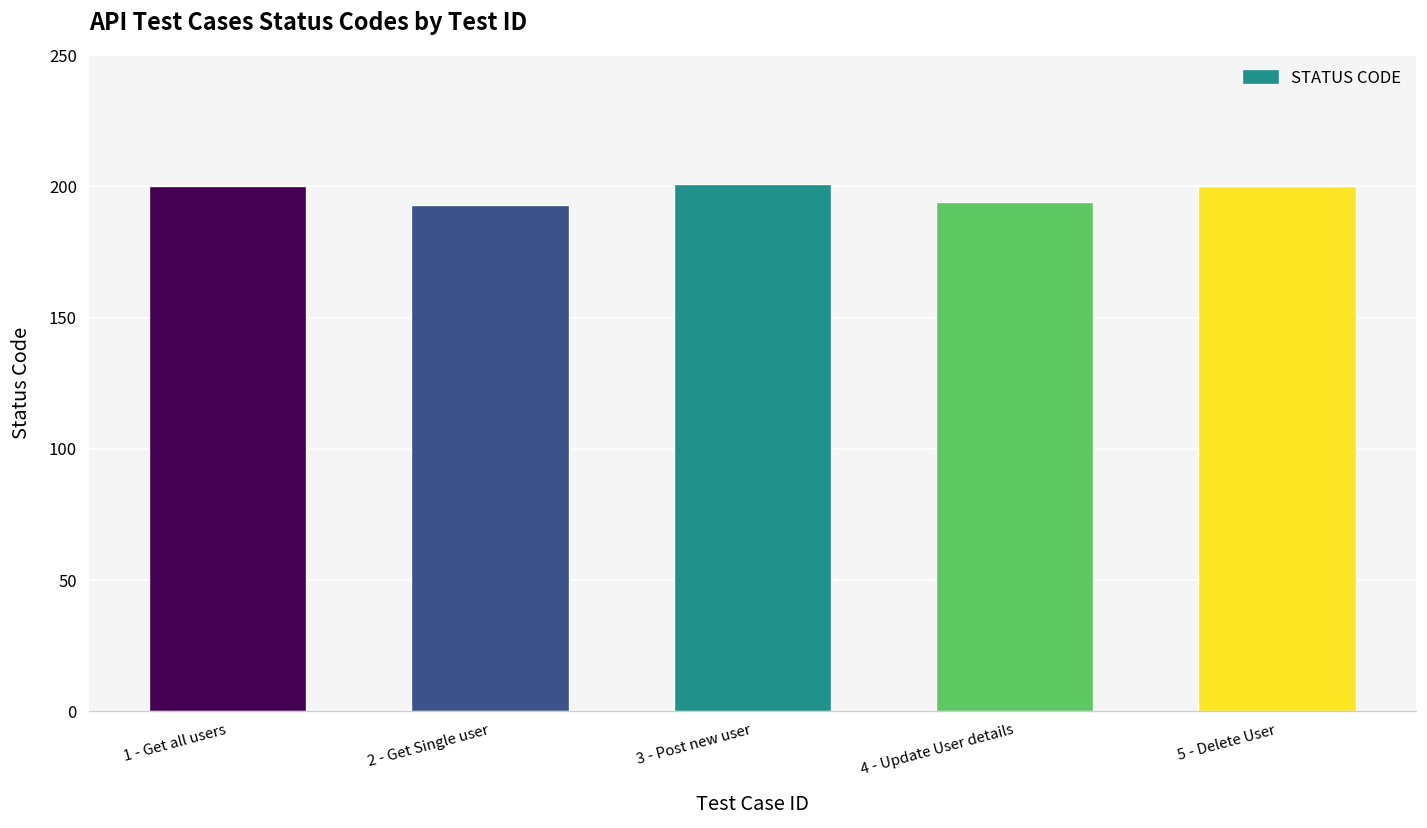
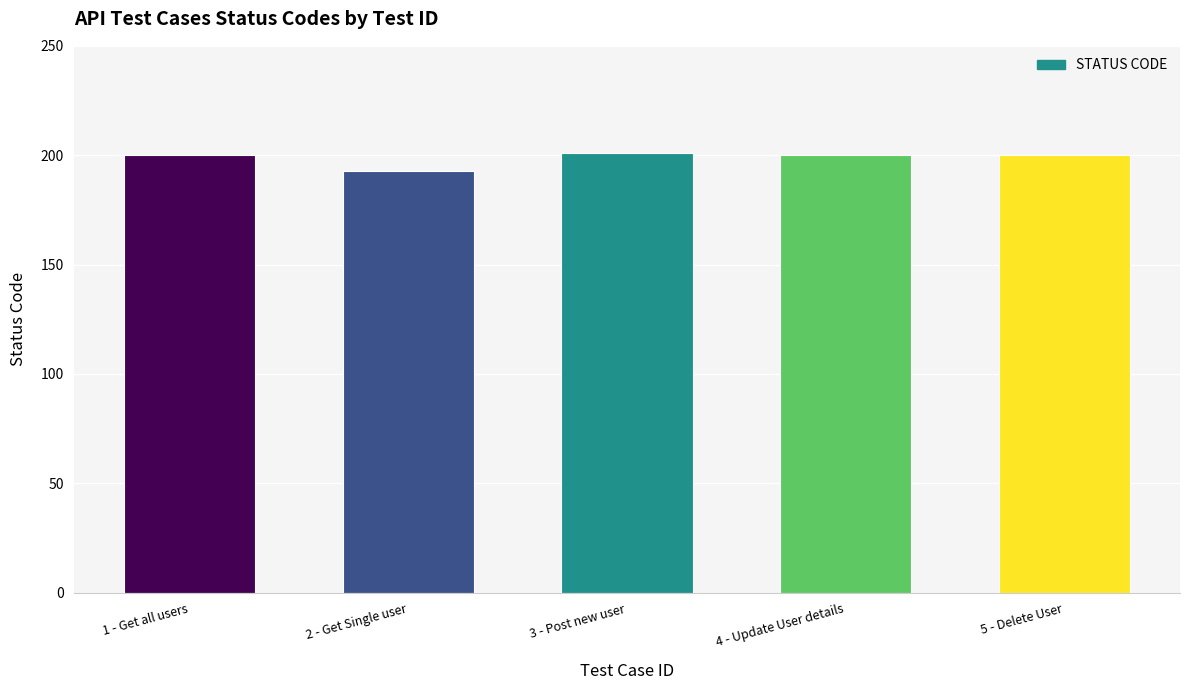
4 - Update User details: 194 -> 200
